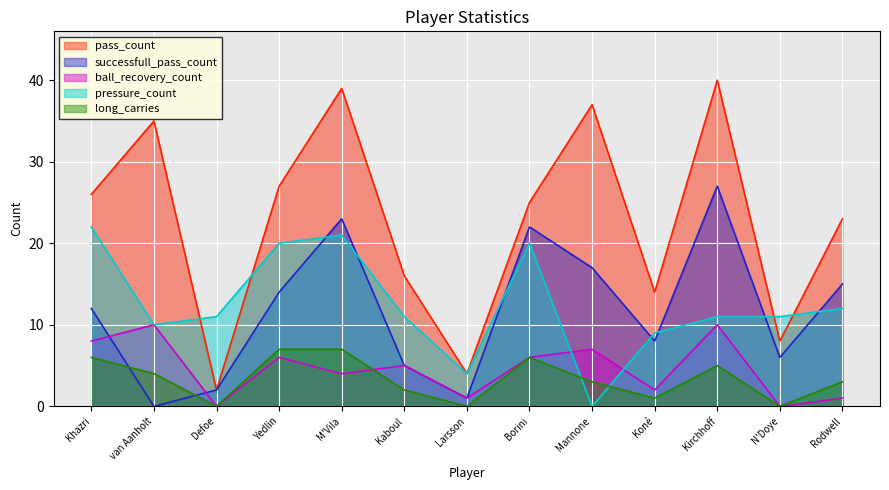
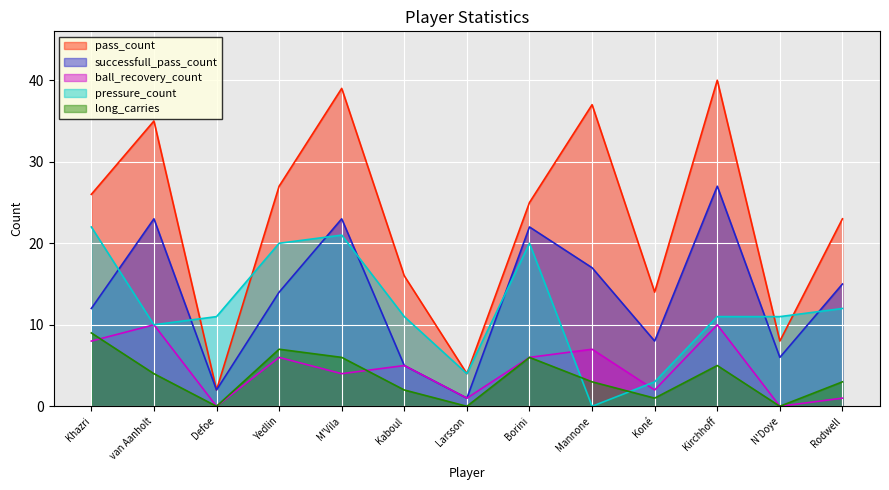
long_carries, Khazri: 6 -> 9
successfull_pass_count, van Aanholt: 0 -> 23
long_carries, M'Vila: 7 -> 6
pressure_count, Koné: 9 -> 3
